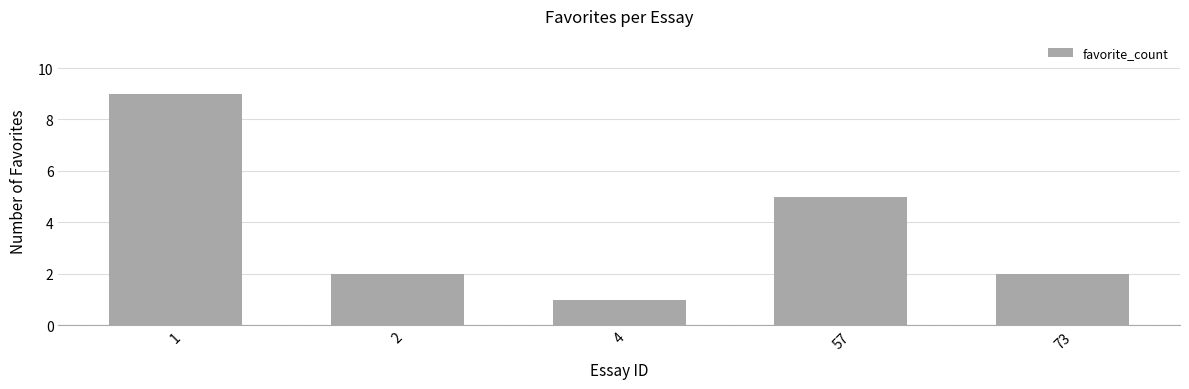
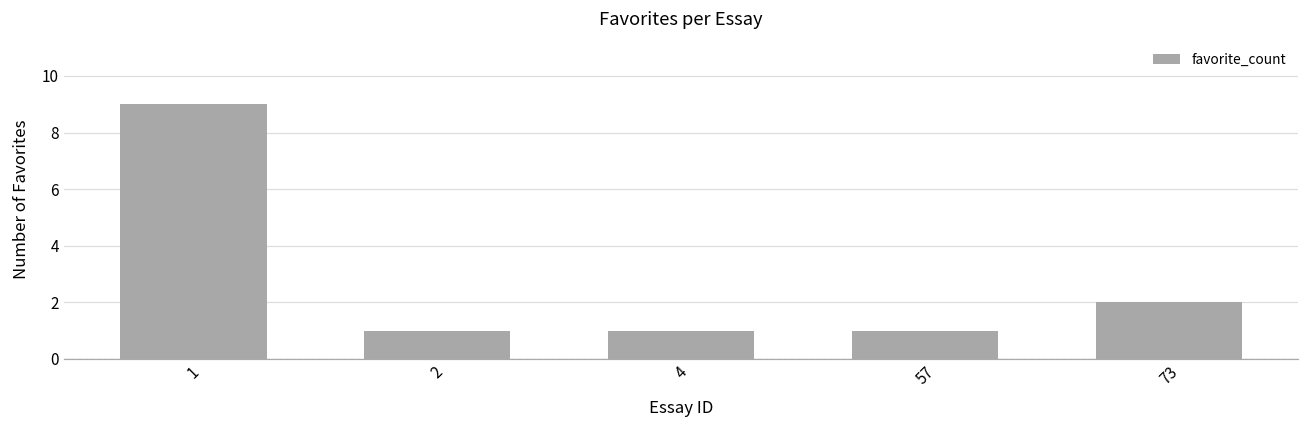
2: 2 -> 1
57: 5 -> 1
